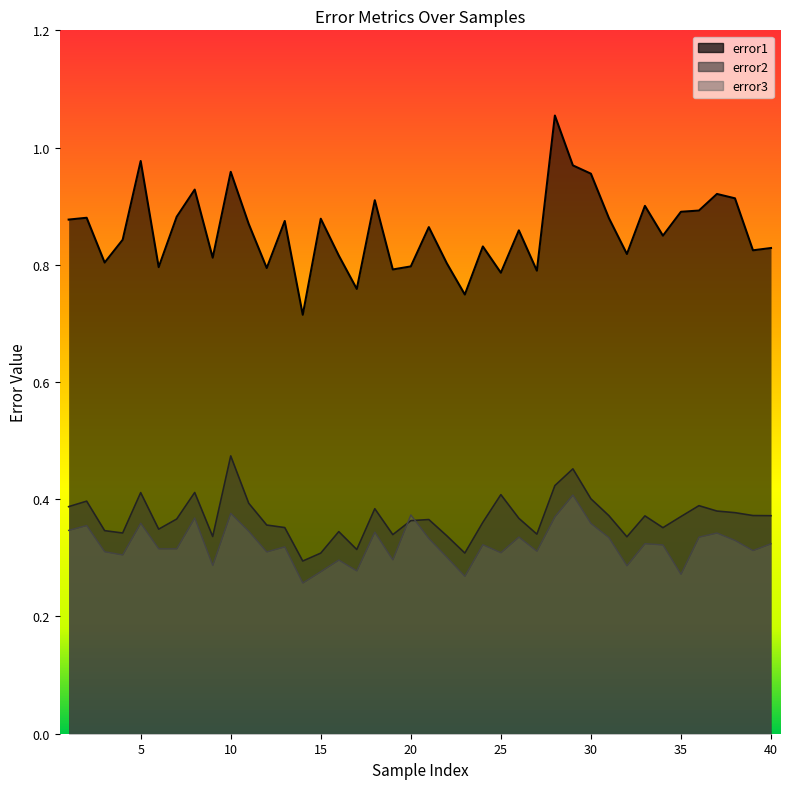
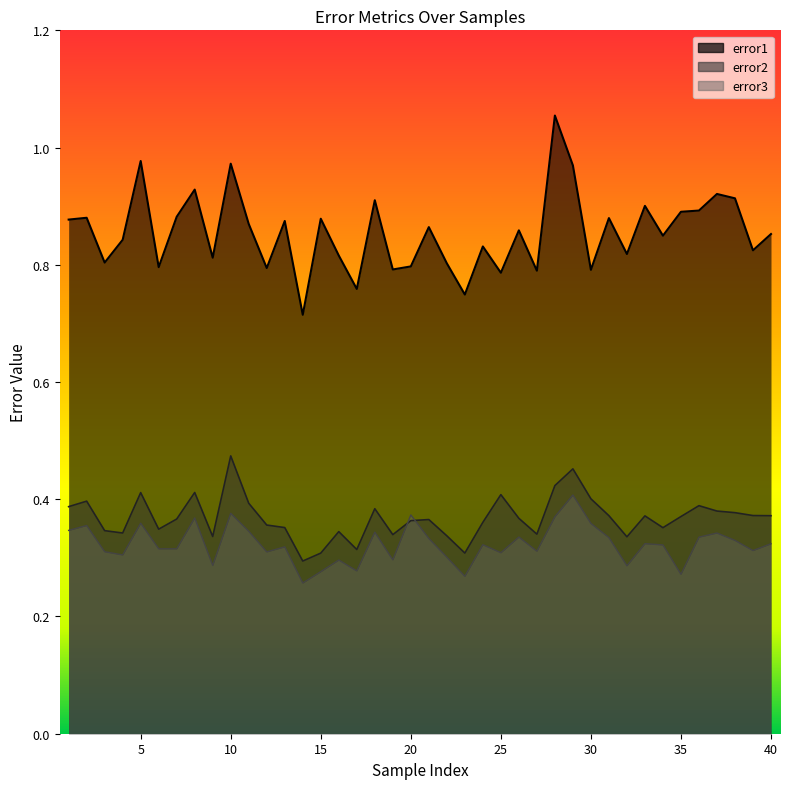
error1, 10: 0.96 -> 0.97
error1, 30: 0.96 -> 0.79
error1, 40: 0.83 -> 0.85
